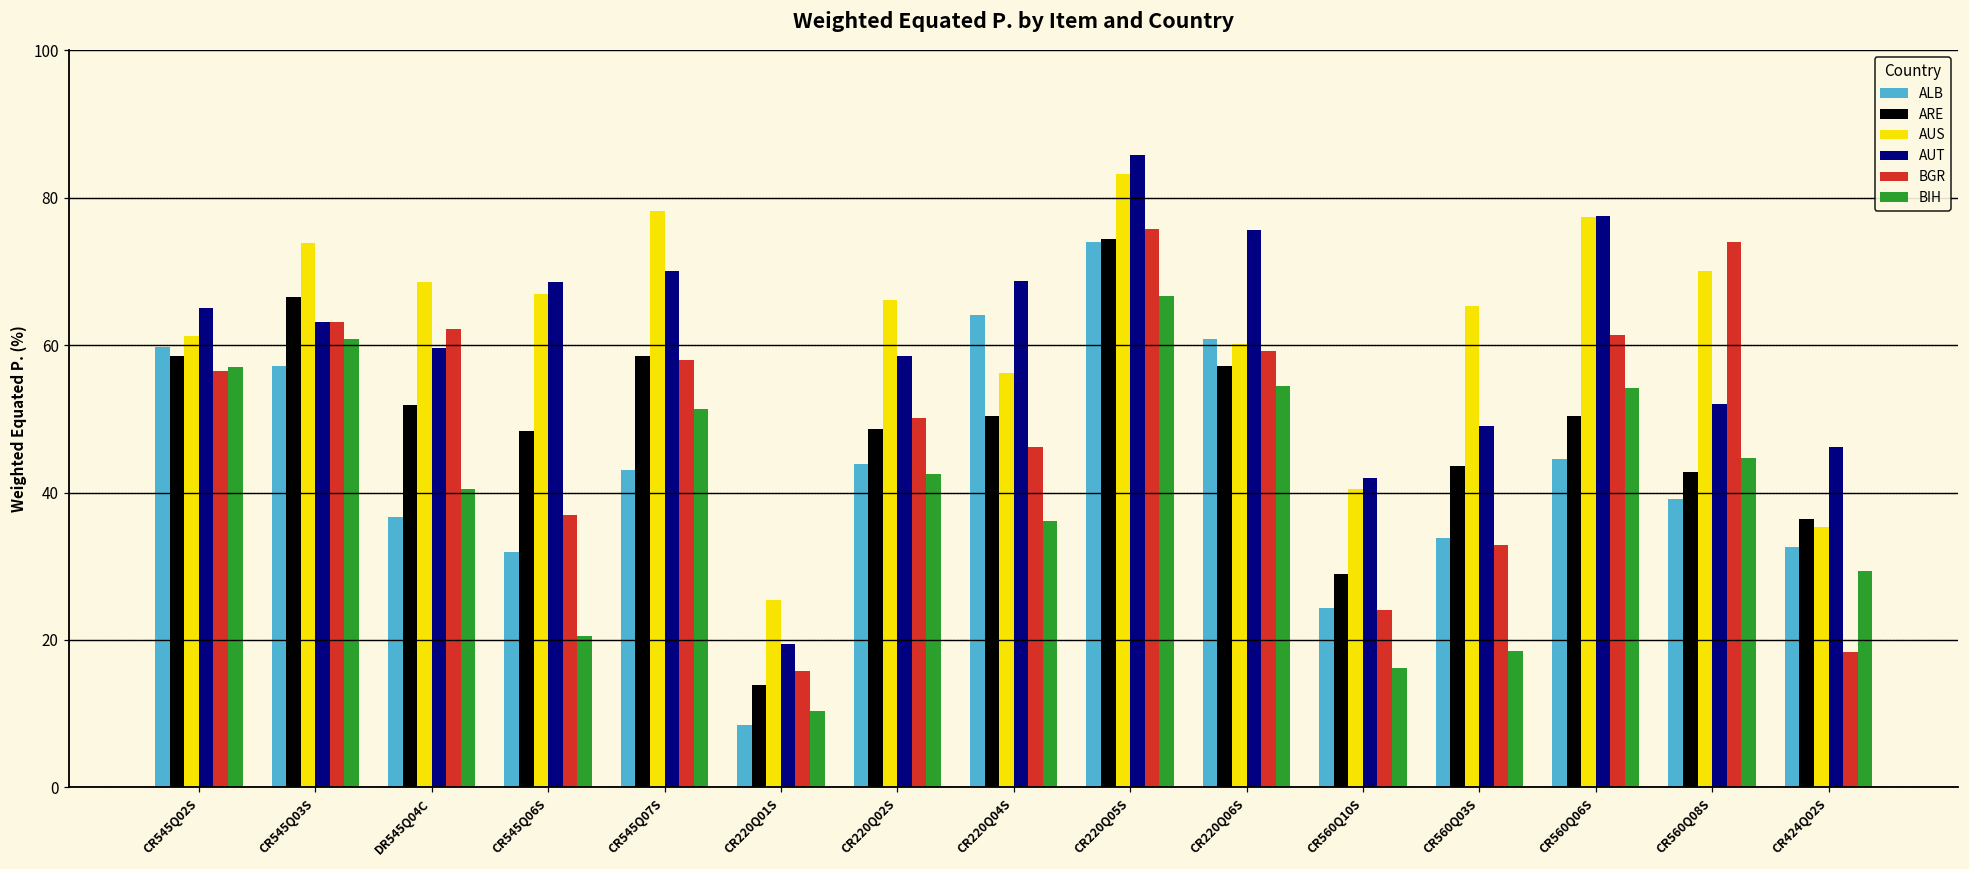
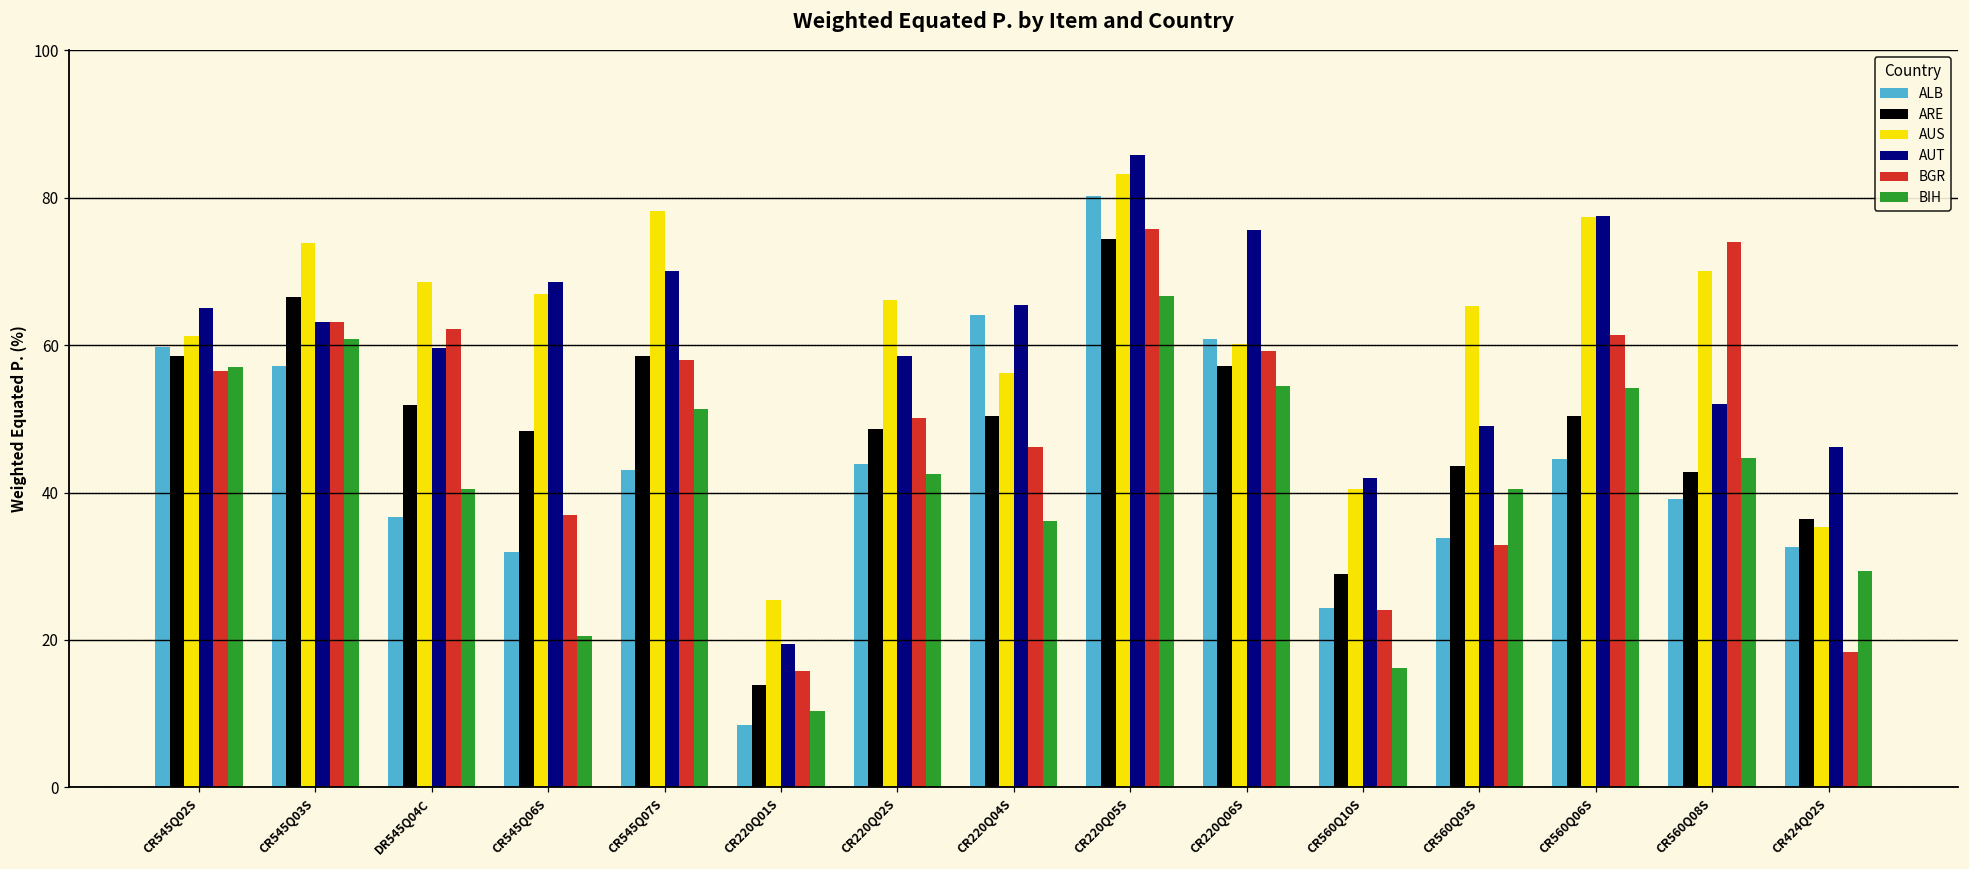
AUT, CR220Q04S: 69 -> 65
ALB, CR220Q05S: 74 -> 80
BIH, CR560Q03S: 18 -> 40
